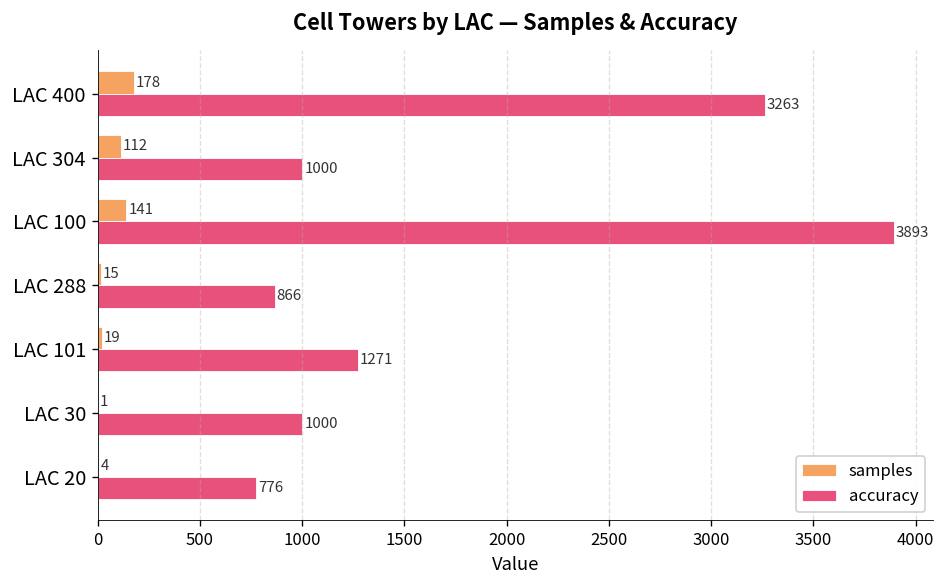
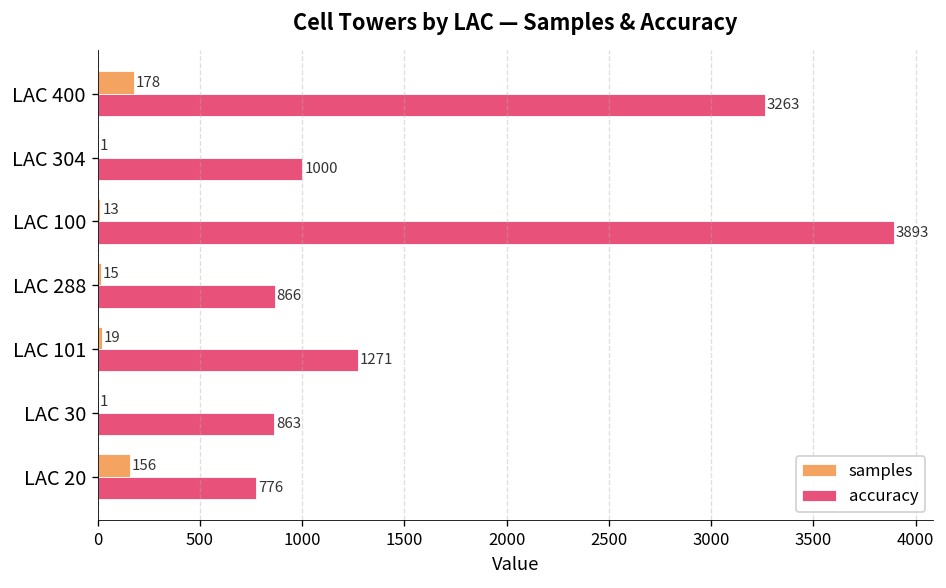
samples, LAC 304: 112 -> 1
samples, LAC 100: 141 -> 13
accuracy, LAC 30: 1000 -> 863
samples, LAC 20: 4 -> 156
